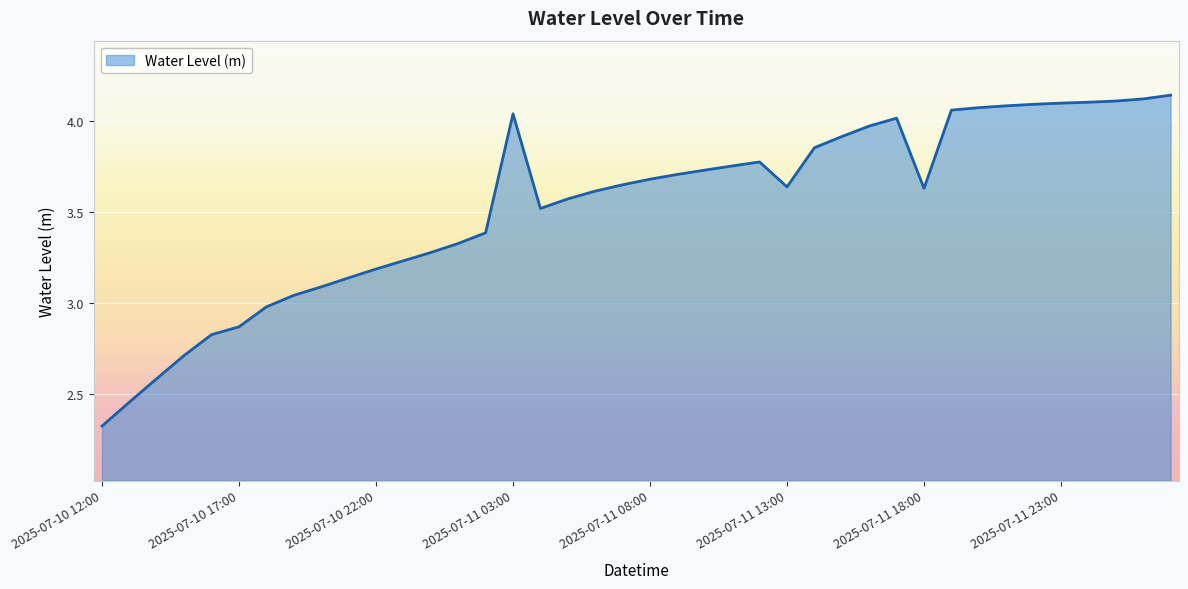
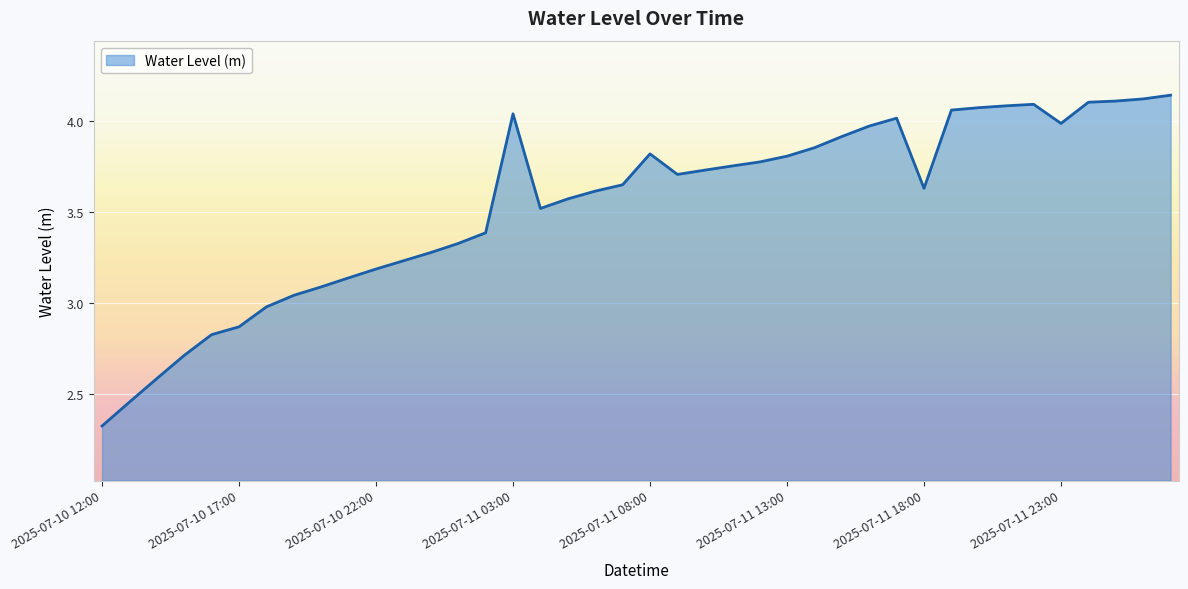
2025-07-11 08:00: 3.68 -> 3.82
2025-07-11 13:00: 3.64 -> 3.81
2025-07-11 23:00: 4.10 -> 3.99
